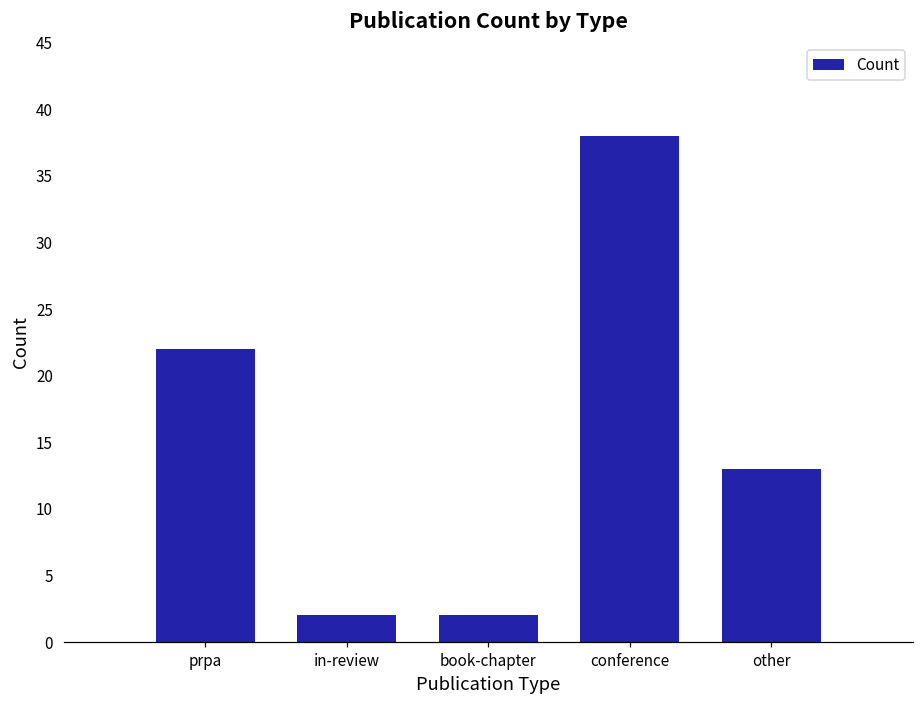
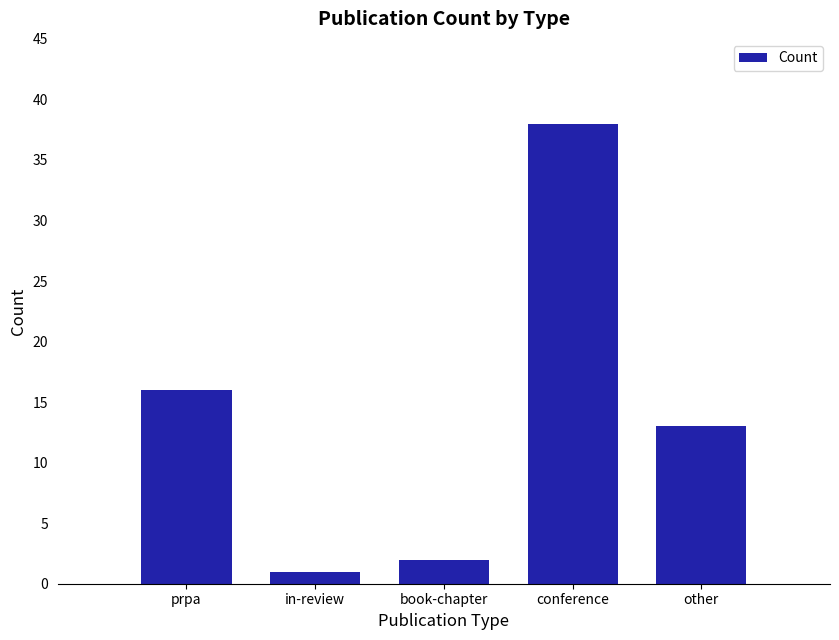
prpa: 22 -> 16
in-review: 2 -> 1
